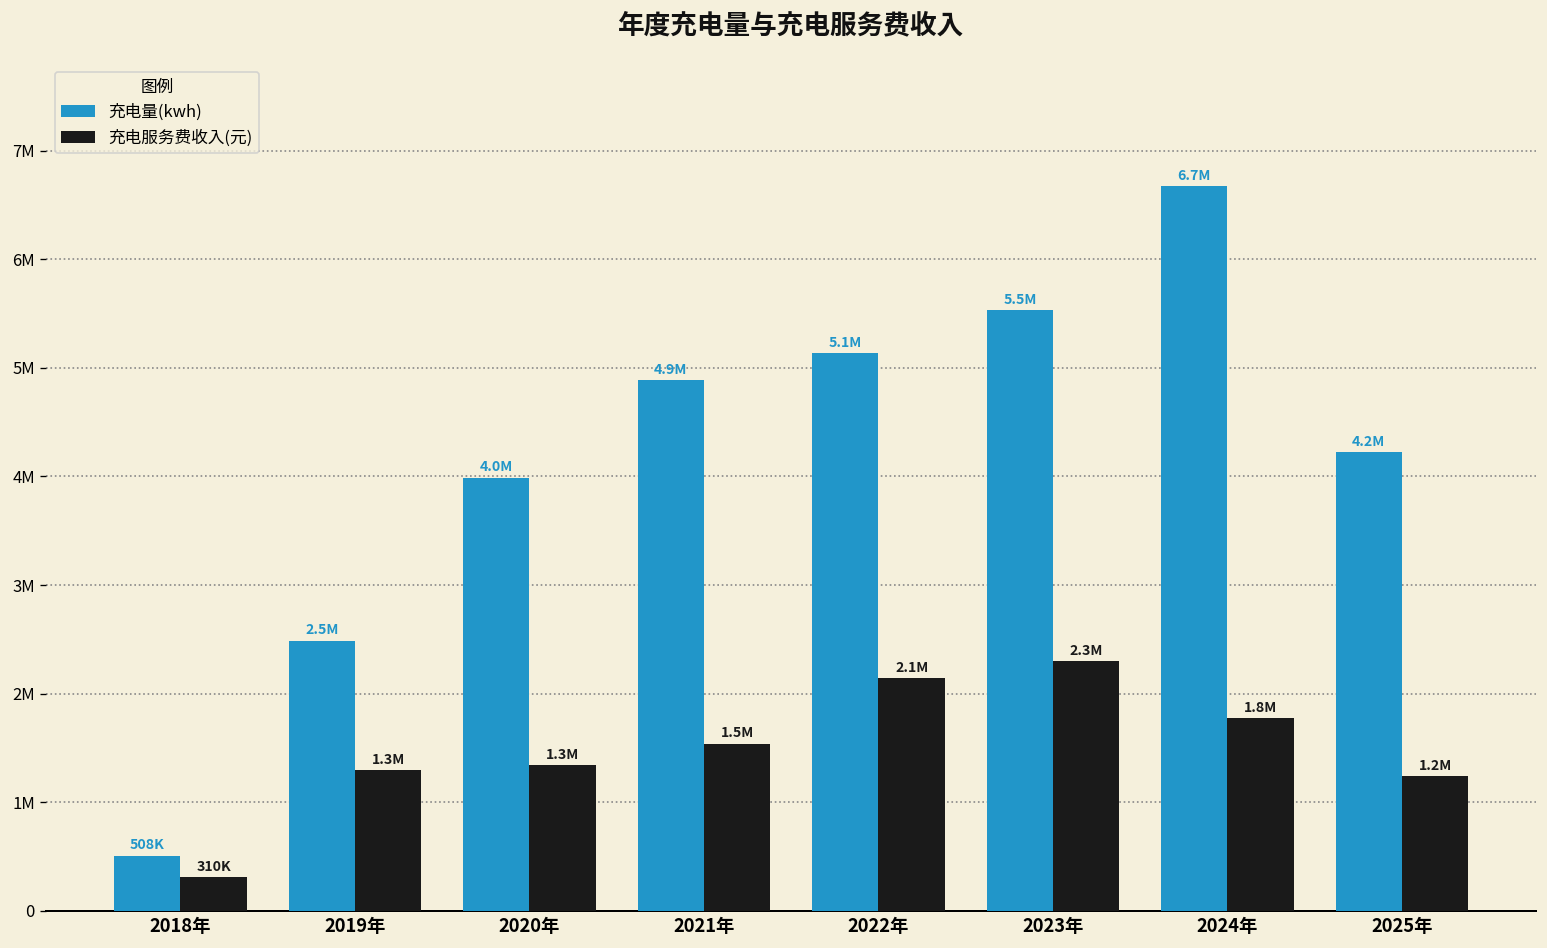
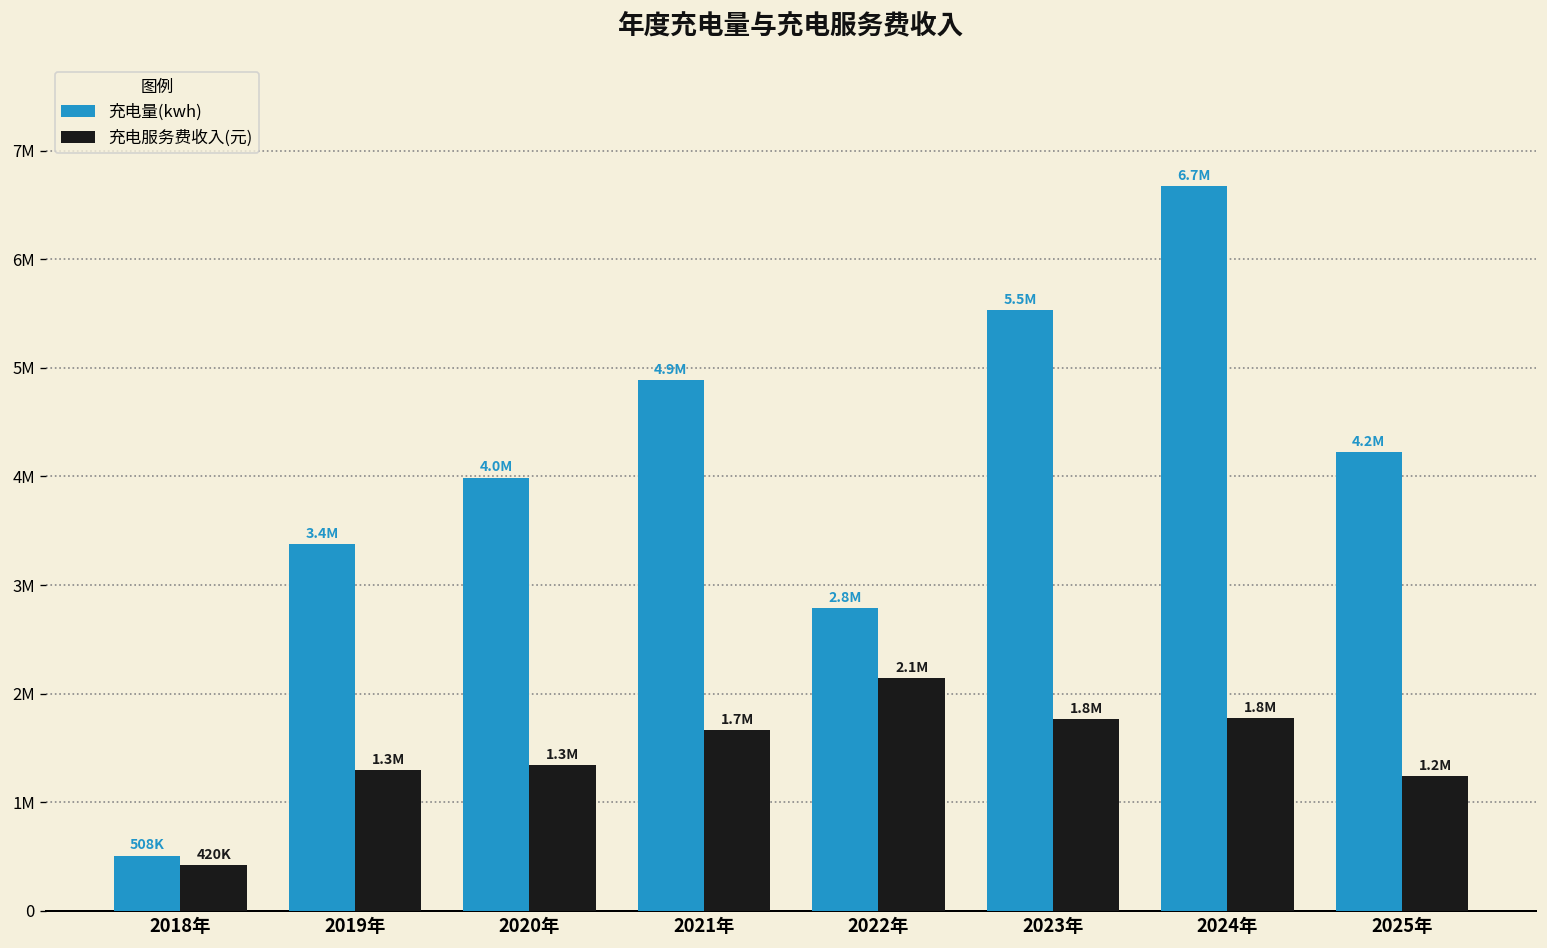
充电服务费收入(元), 2018年: 310K -> 420K
充电量(kwh), 2019年: 2.5M -> 3.4M
充电服务费收入(元), 2021年: 1.5M -> 1.7M
充电量(kwh), 2022年: 5.1M -> 2.8M
充电服务费收入(元), 2023年: 2.3M -> 1.8M
